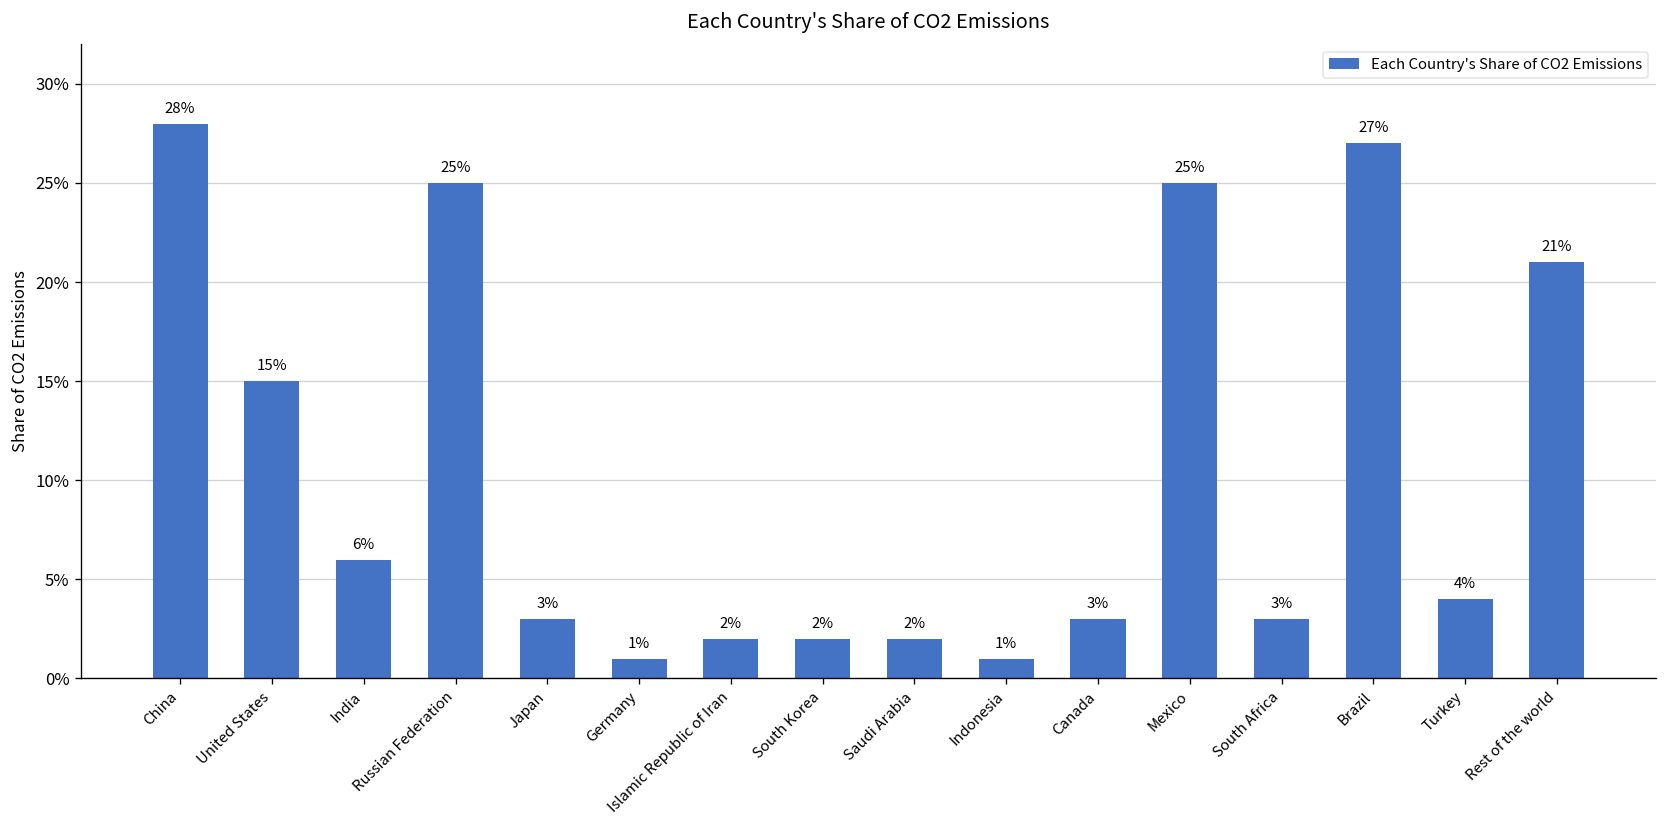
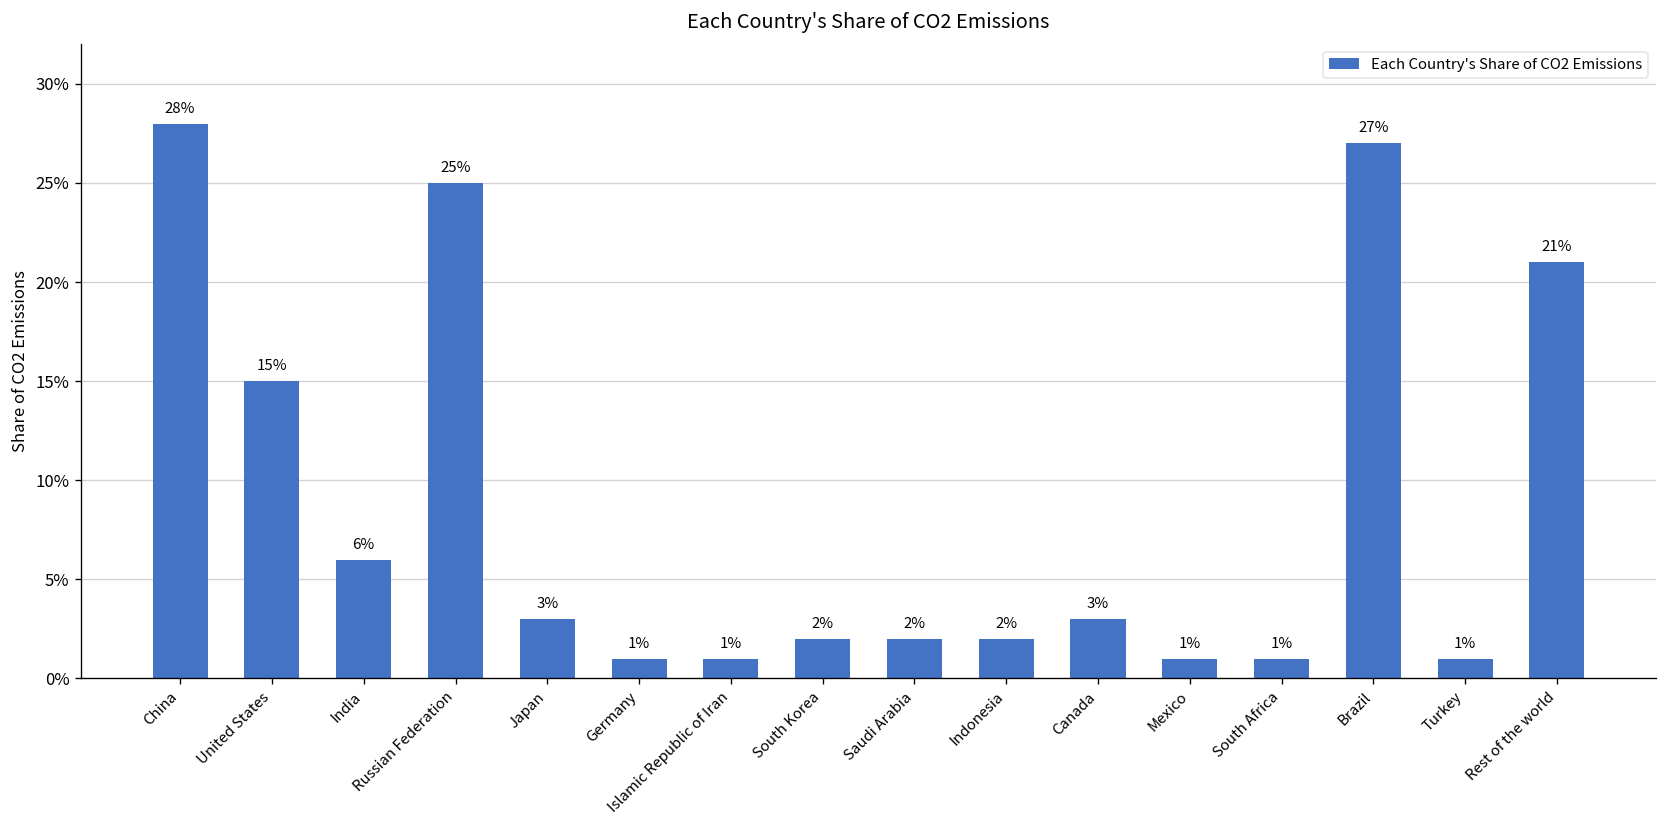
Islamic Republic of Iran: 2% -> 1%
Indonesia: 1% -> 2%
Mexico: 25% -> 1%
South Africa: 3% -> 1%
Turkey: 4% -> 1%
